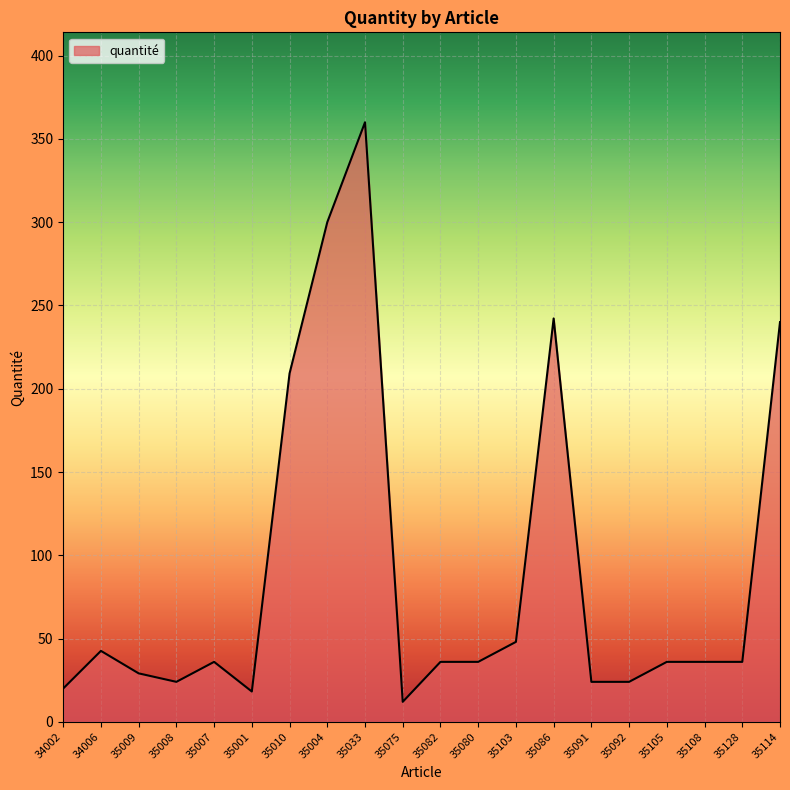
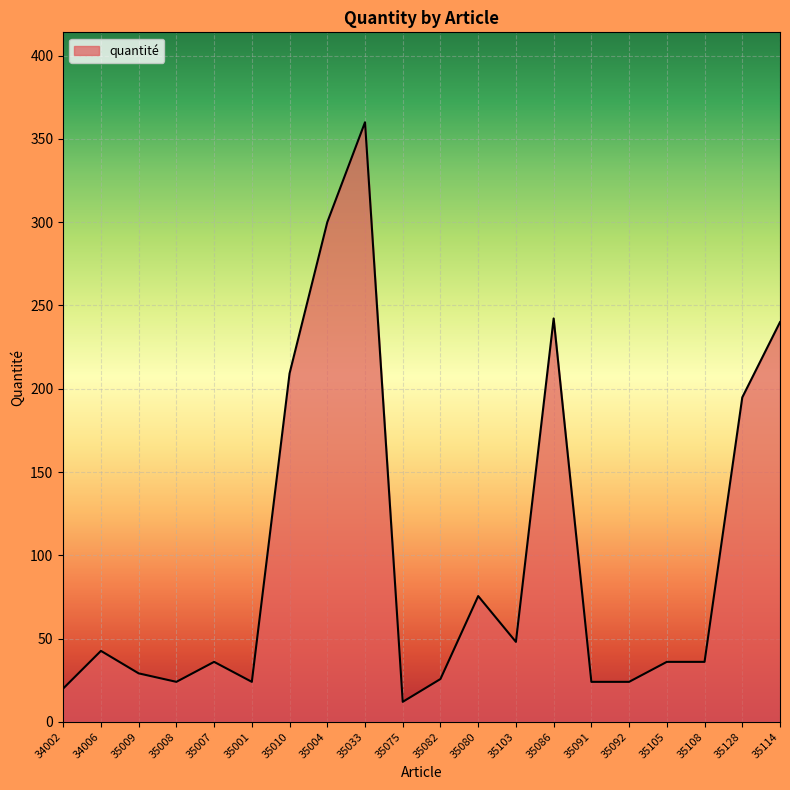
35001: 18 -> 24
35082: 36 -> 26
35080: 36 -> 76
35128: 36 -> 195
